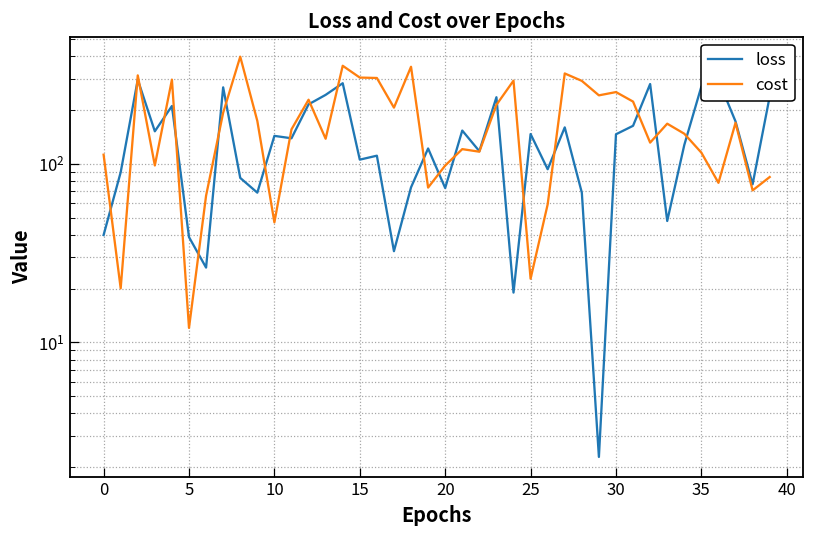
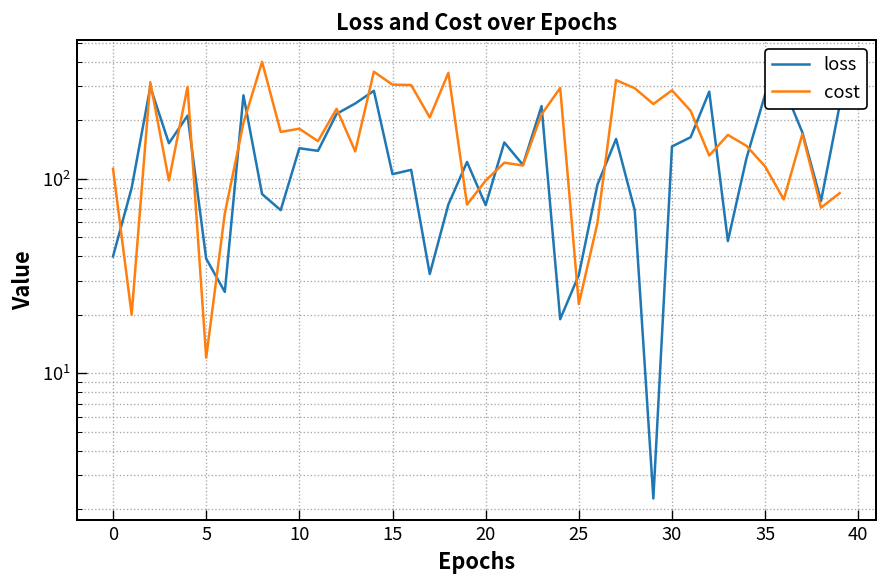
cost, 10: 47 -> 180
loss, 25: 150 -> 32
cost, 30: 250 -> 280
